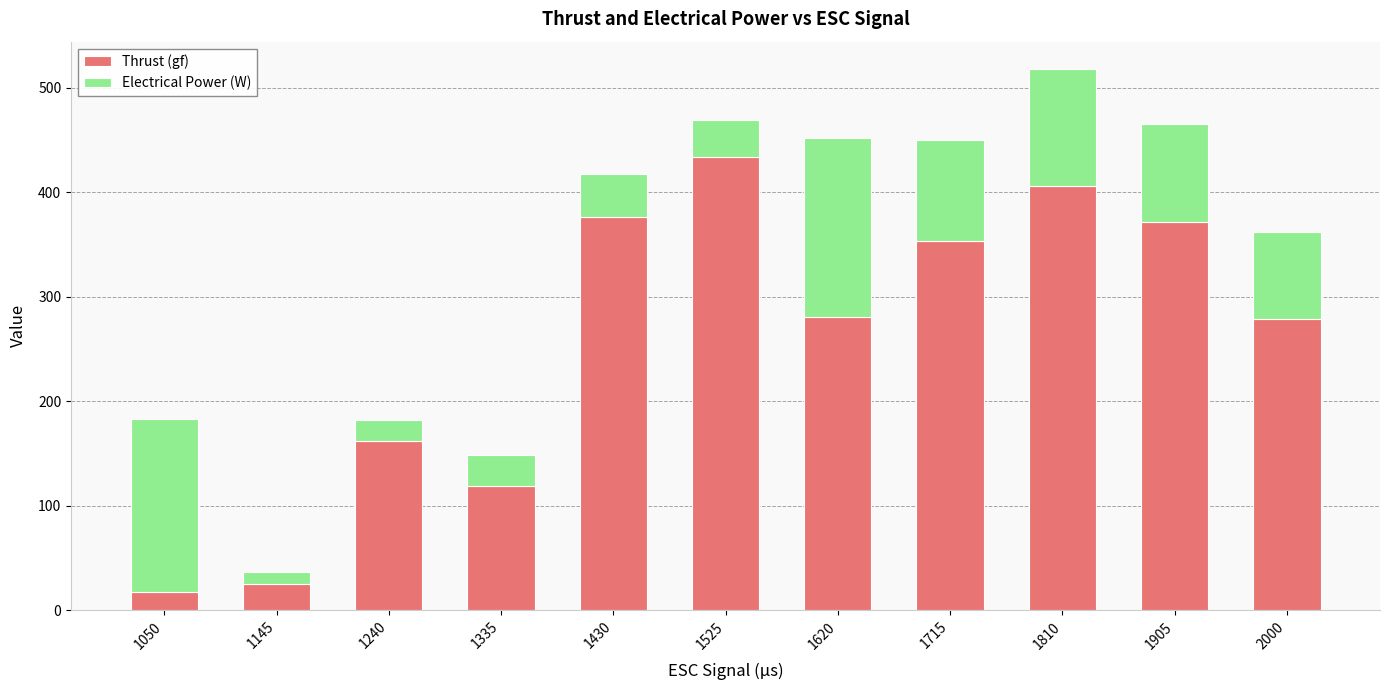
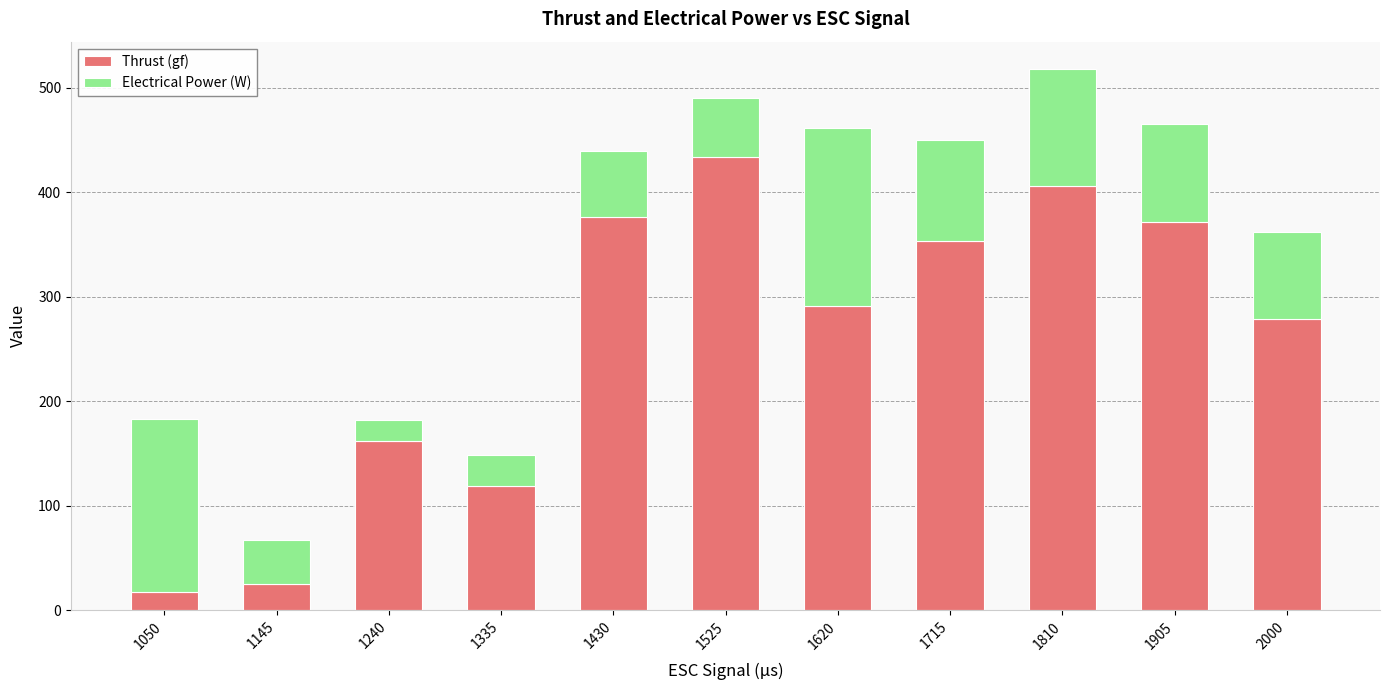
Electrical Power (W), 1145: 12 -> 42
Electrical Power (W), 1430: 41 -> 63
Electrical Power (W), 1525: 36 -> 56
Thrust (gf), 1620: 280 -> 291
